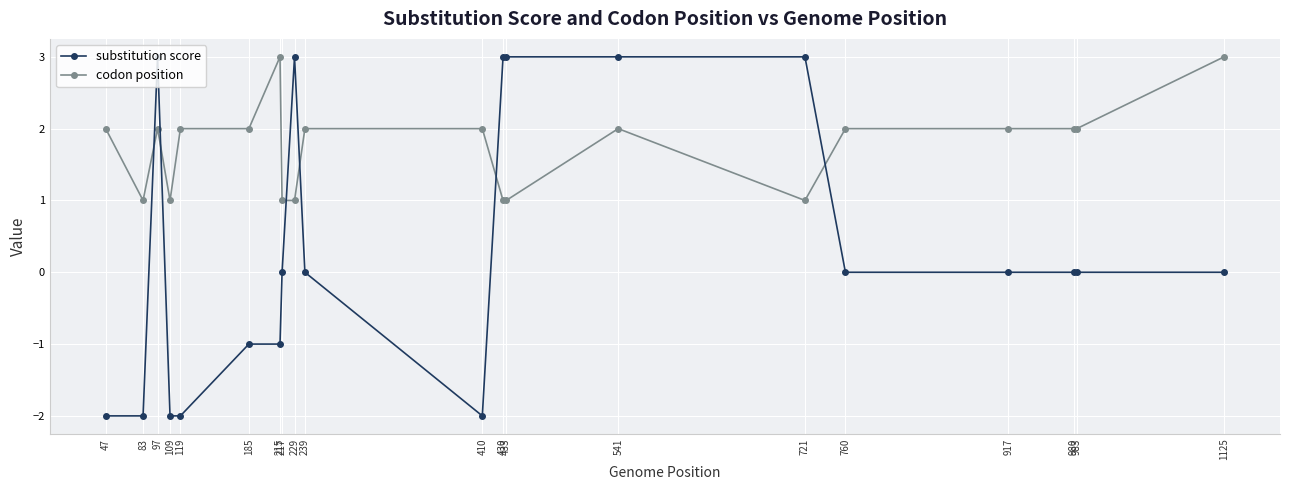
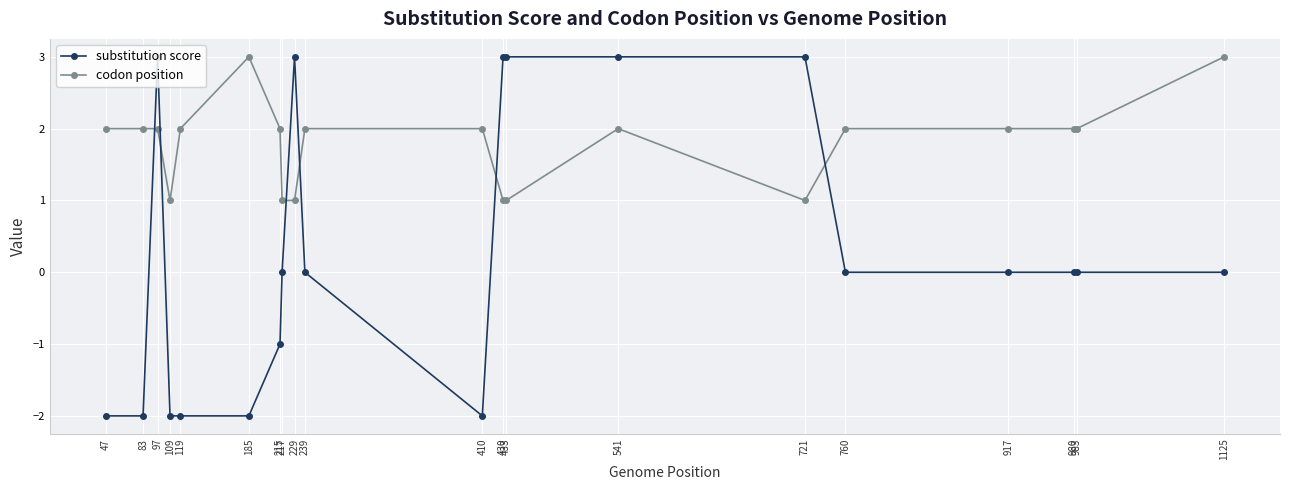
codon position, 83: 1 -> 2
substitution score, 185: -1 -> -2
codon position, 185: 2 -> 3
codon position, 215: 3 -> 2
